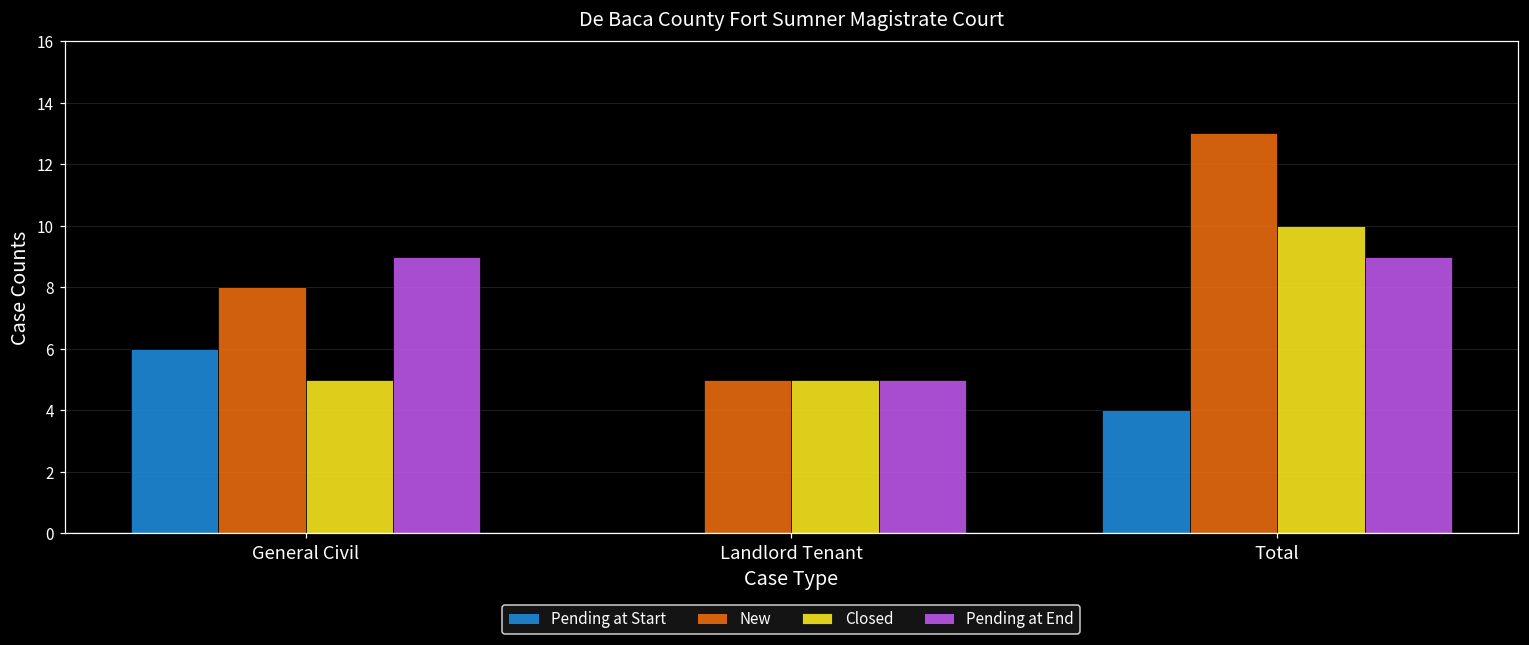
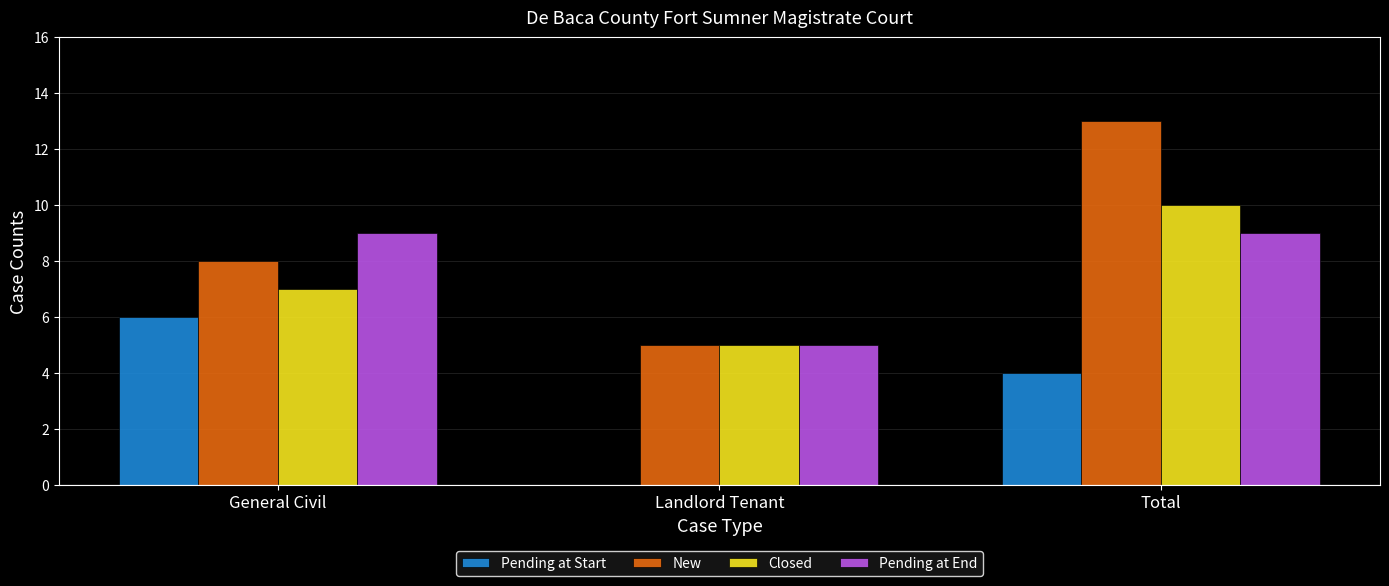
Closed, General Civil: 5 -> 7
